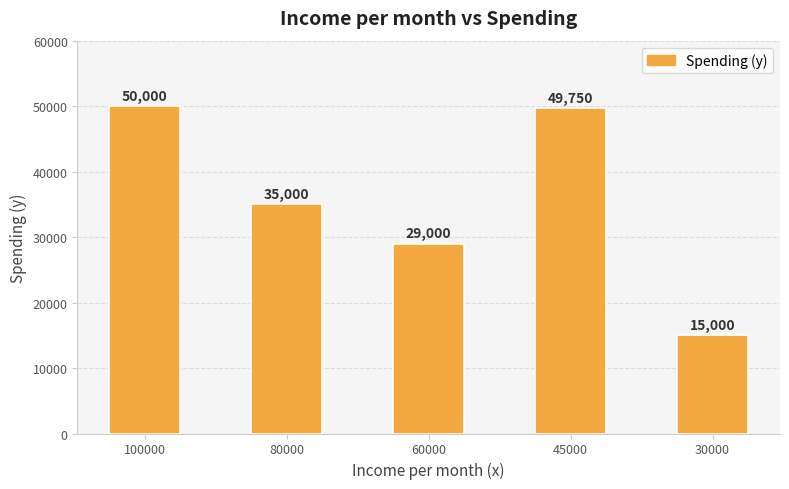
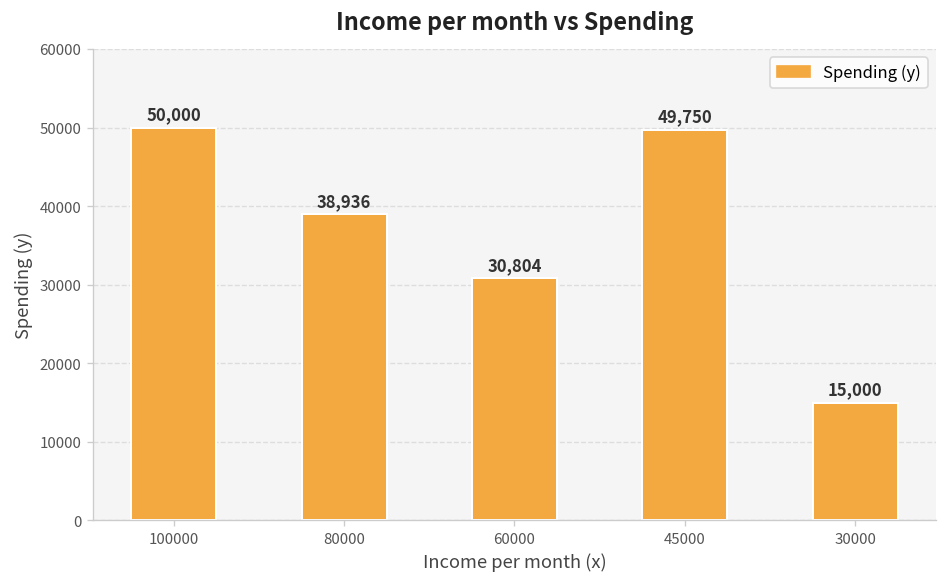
80000: 35,000 -> 38,936
60000: 29,000 -> 30,804
